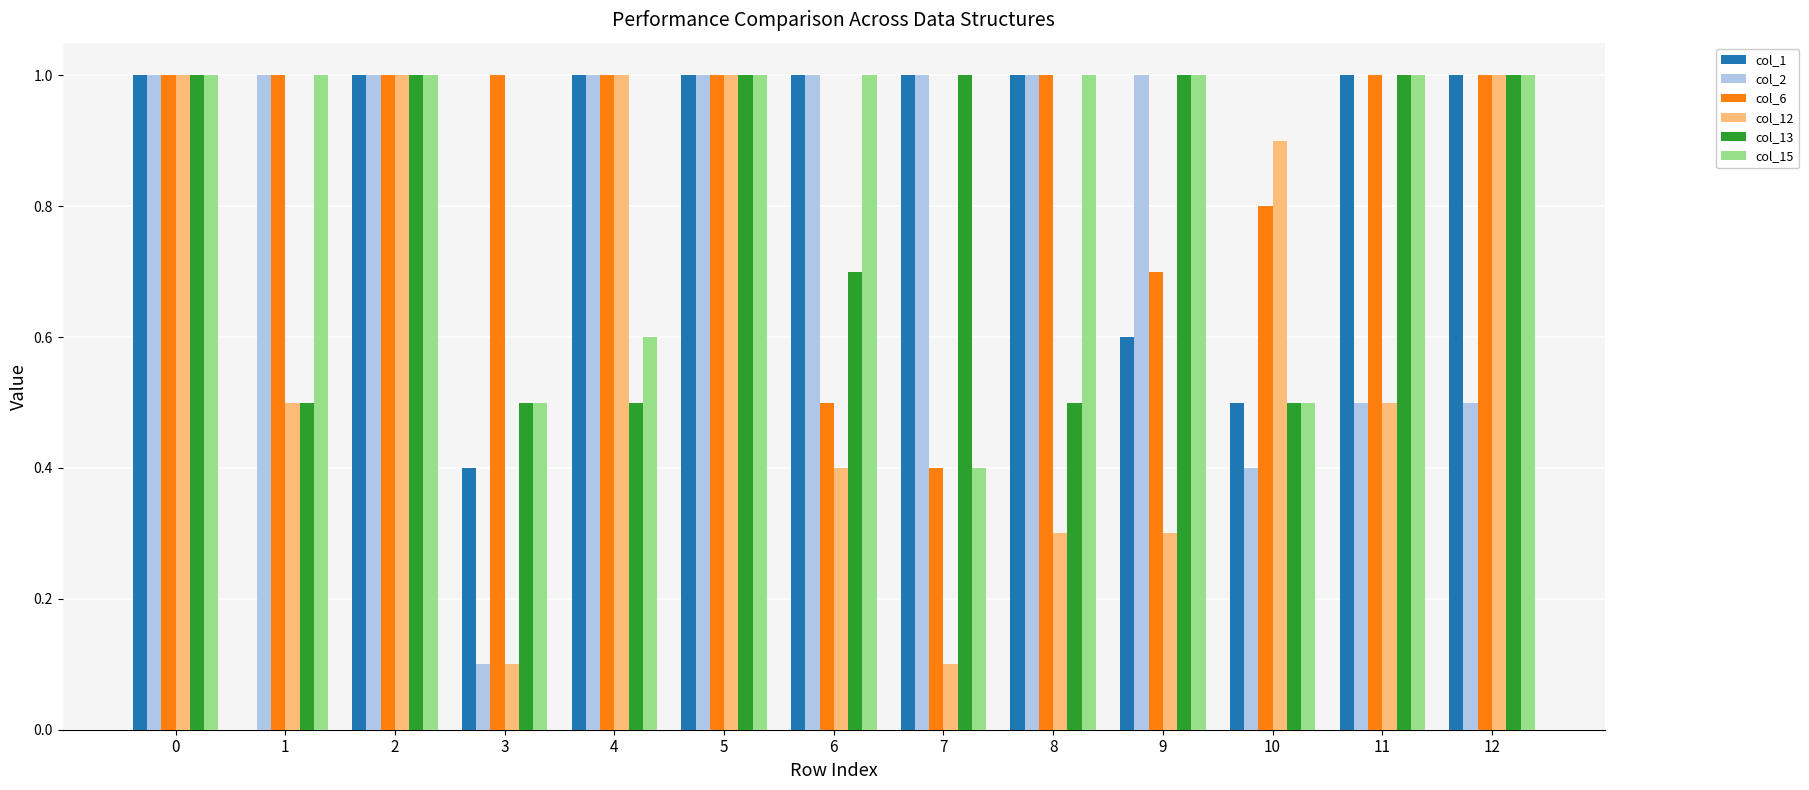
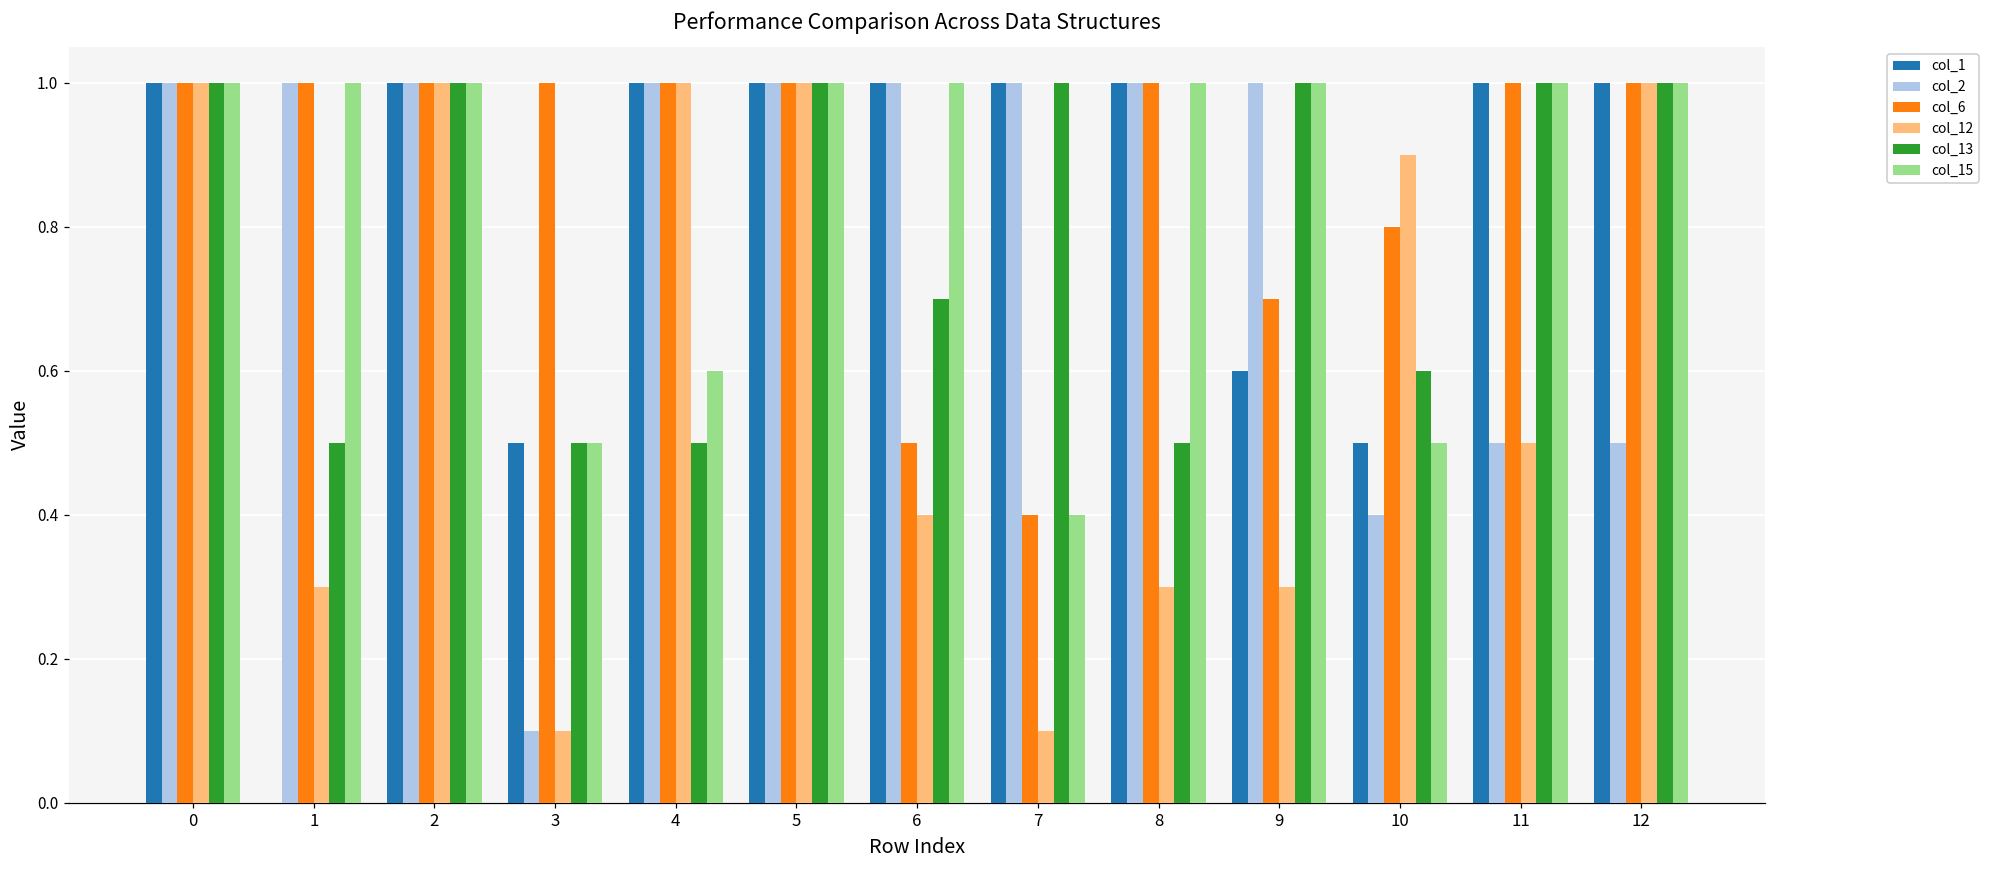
col_12, 1: 0.5 -> 0.3
col_1, 3: 0.4 -> 0.5
col_13, 10: 0.5 -> 0.6
